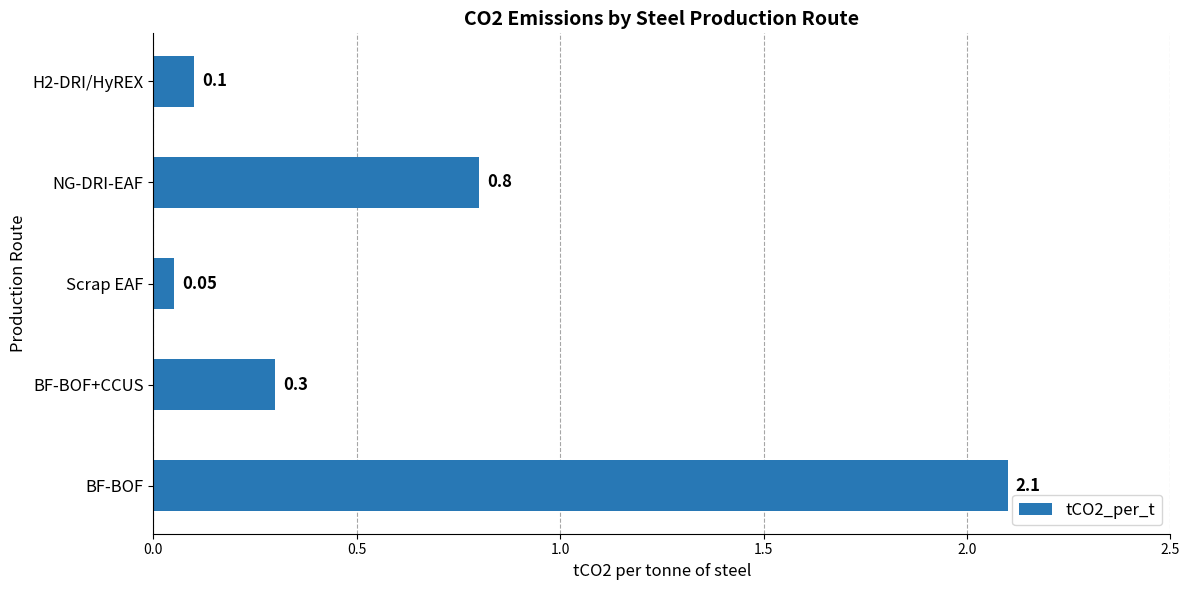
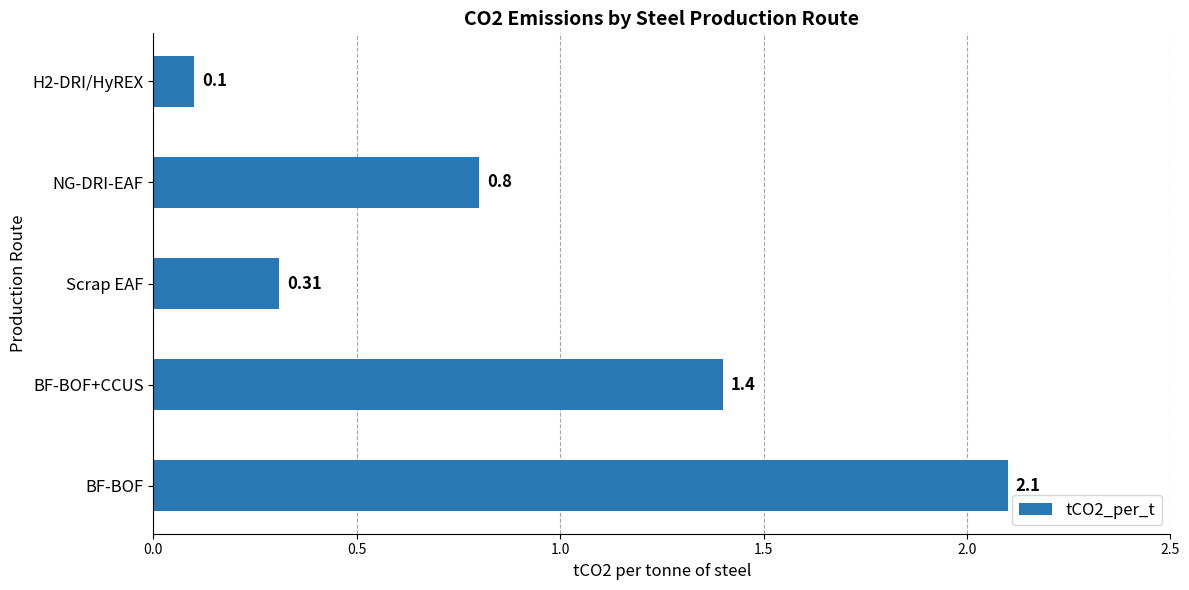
Scrap EAF: 0.05 -> 0.31
BF-BOF+CCUS: 0.3 -> 1.4
